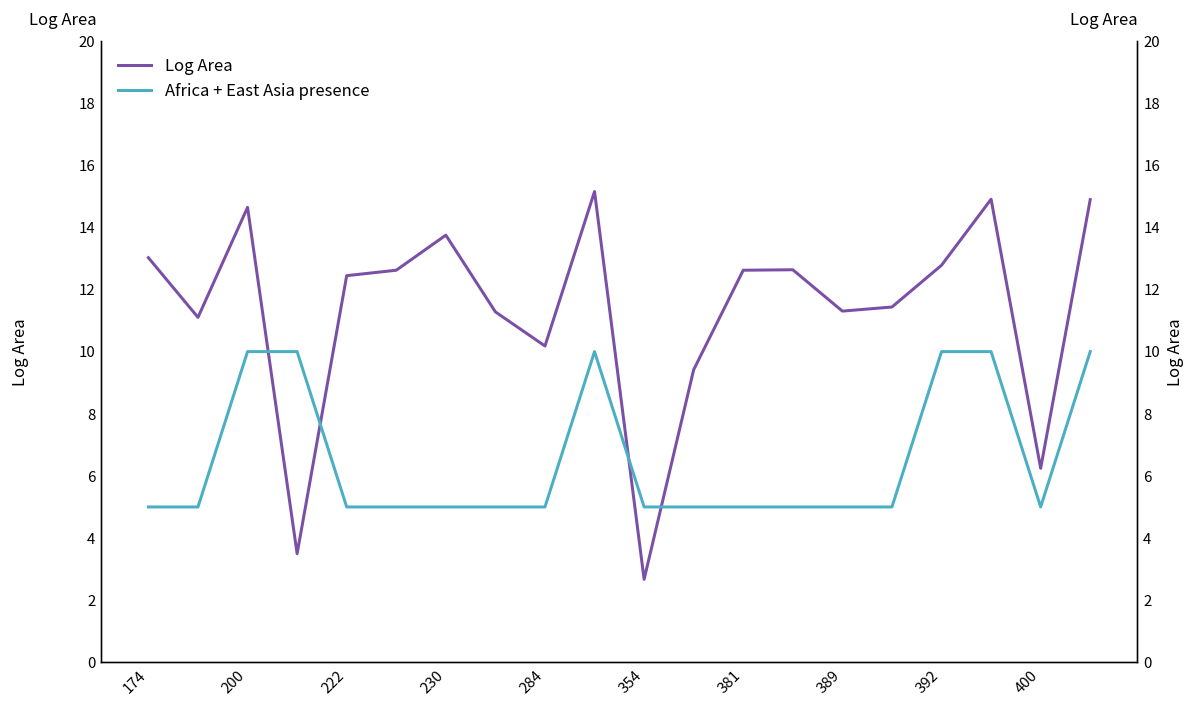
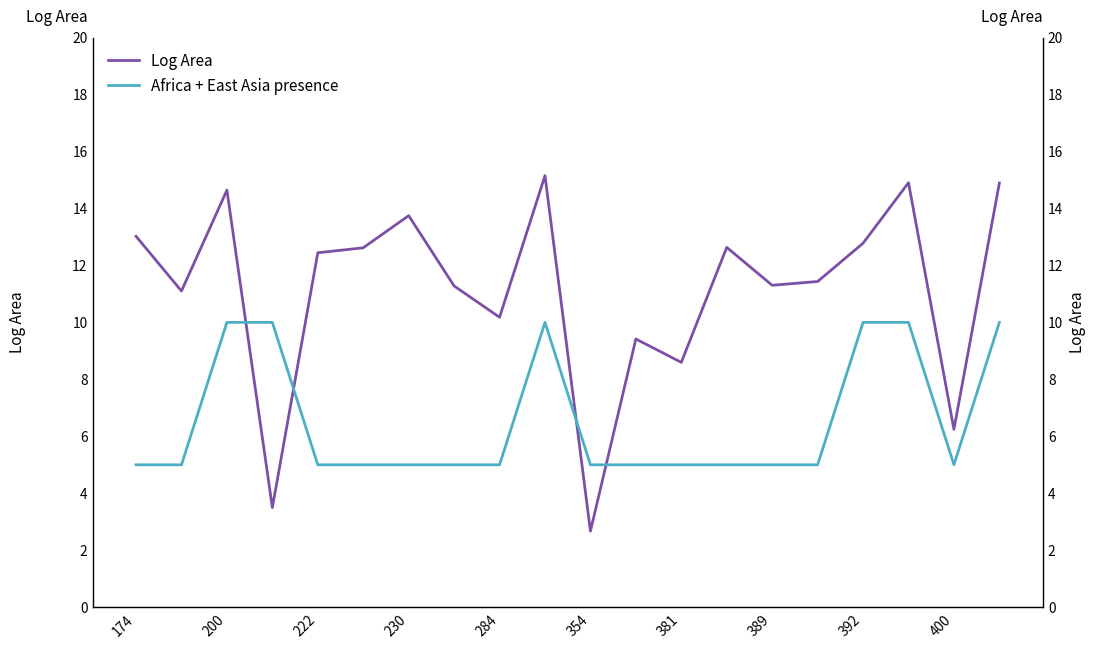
Log Area, 381: 12.6 -> 8.6
